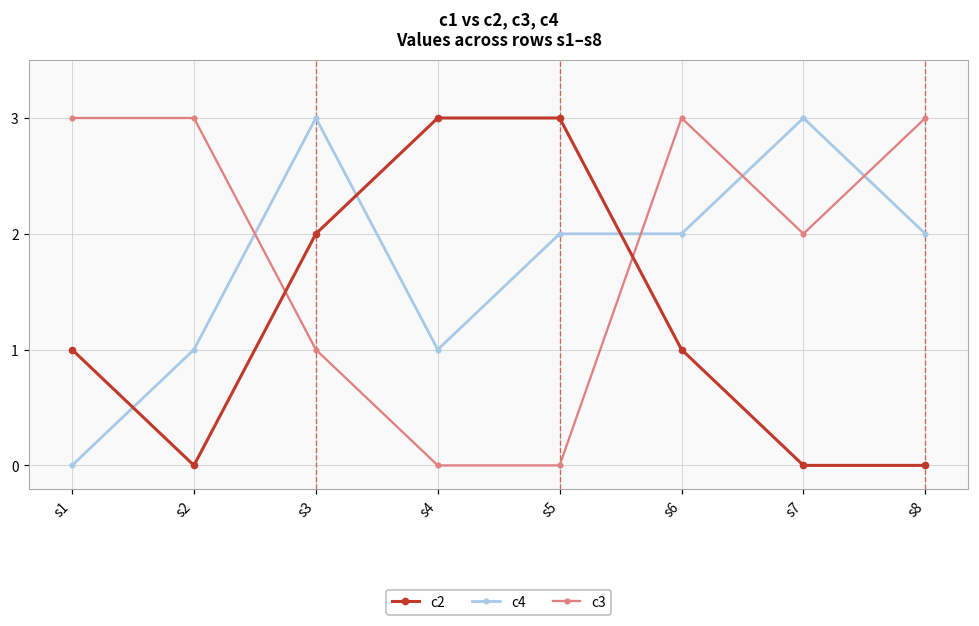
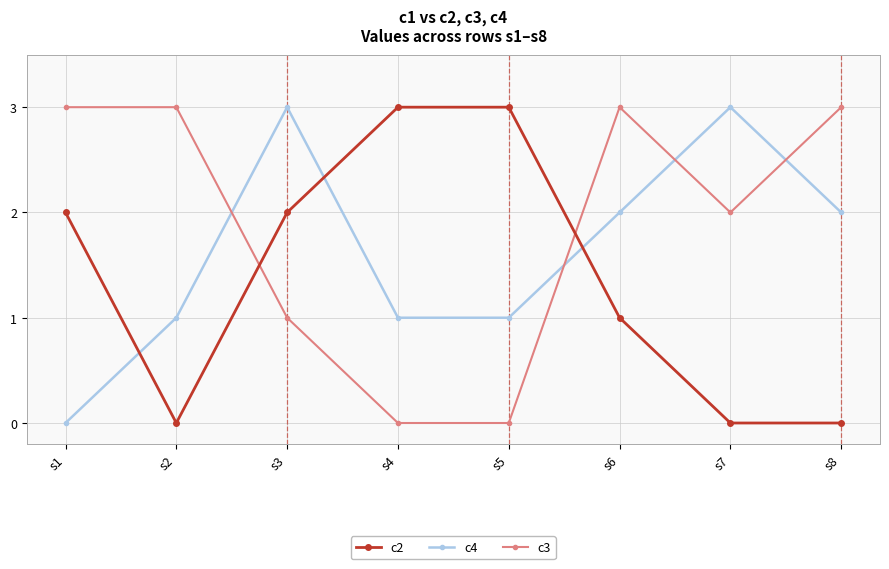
c2, s1: 1 -> 2
c4, s5: 2 -> 1
